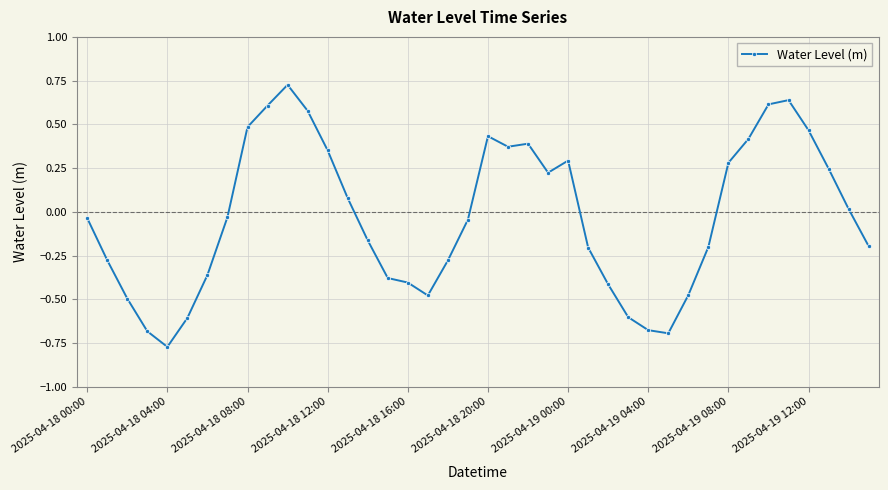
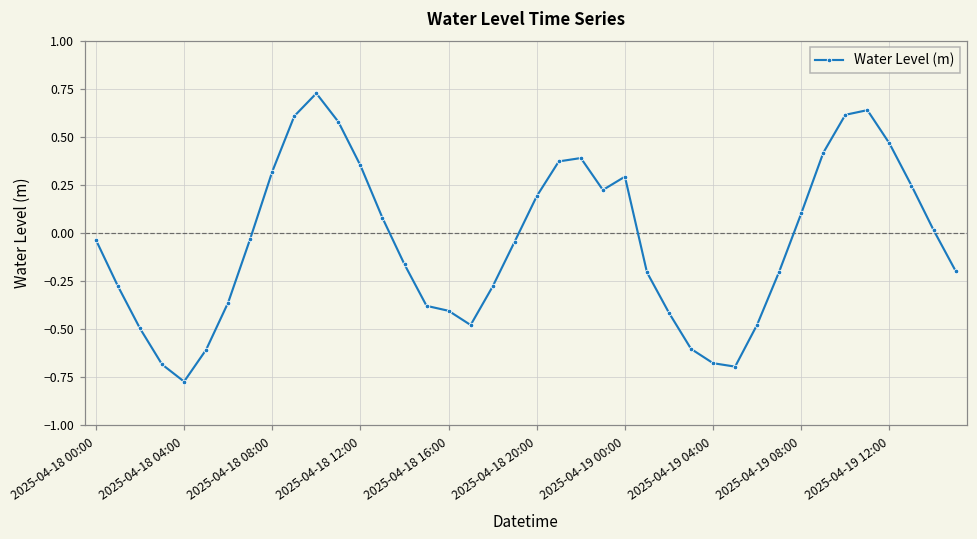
2025-04-18 08:00: 0.48 -> 0.32
2025-04-18 20:00: 0.43 -> 0.19
2025-04-19 08:00: 0.28 -> 0.10
